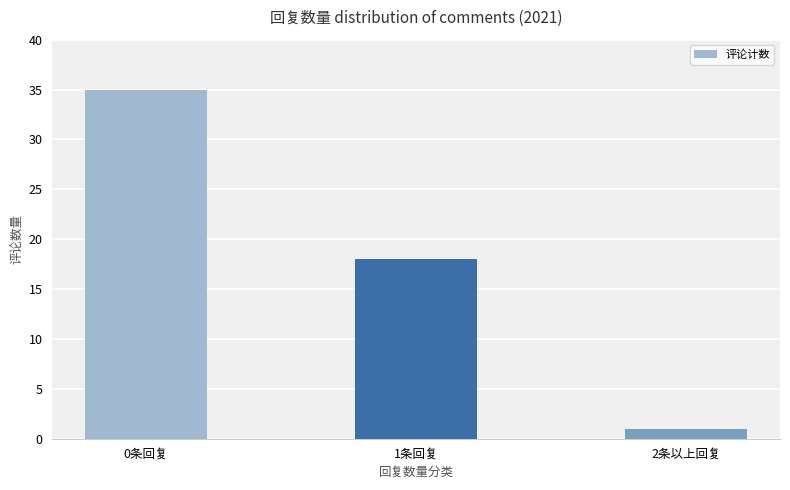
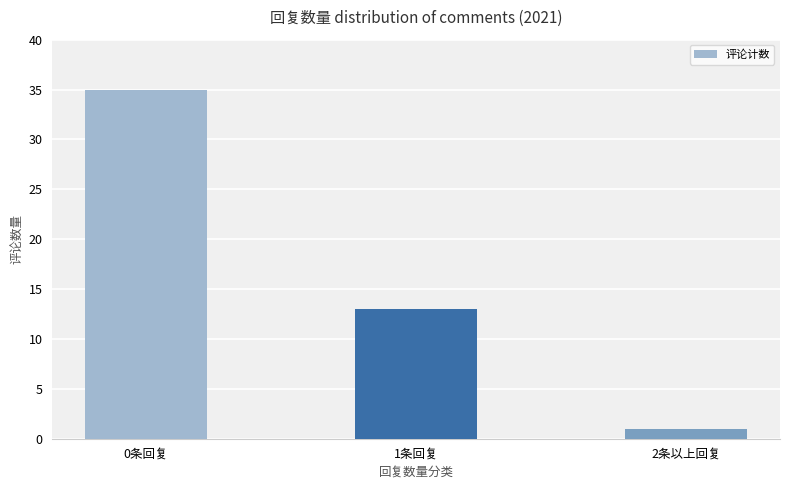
1条回复: 18 -> 13
